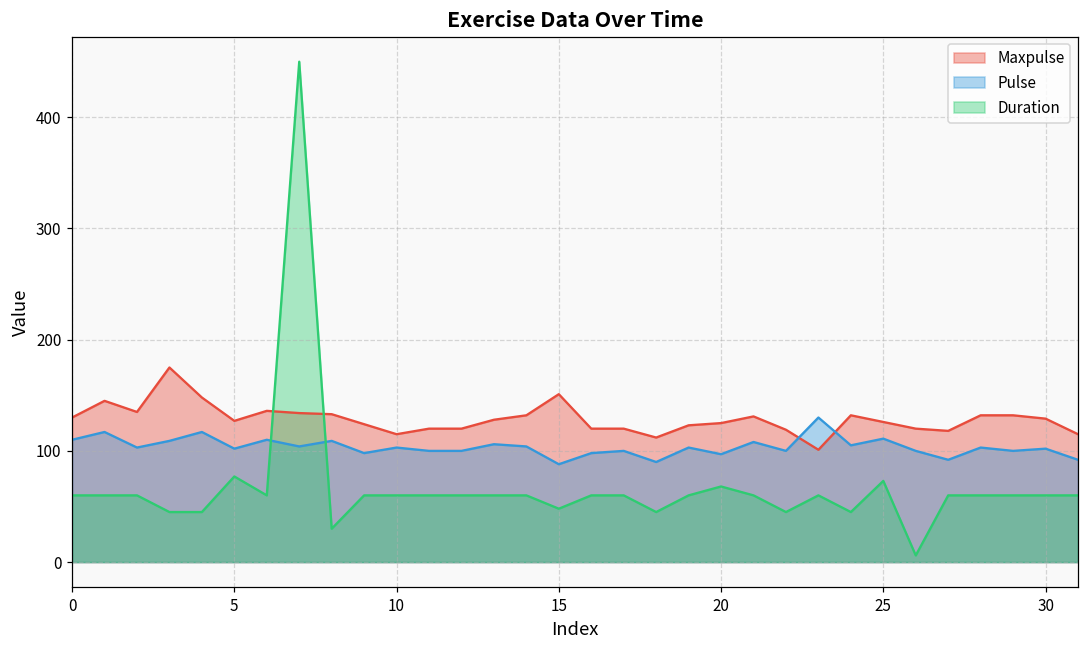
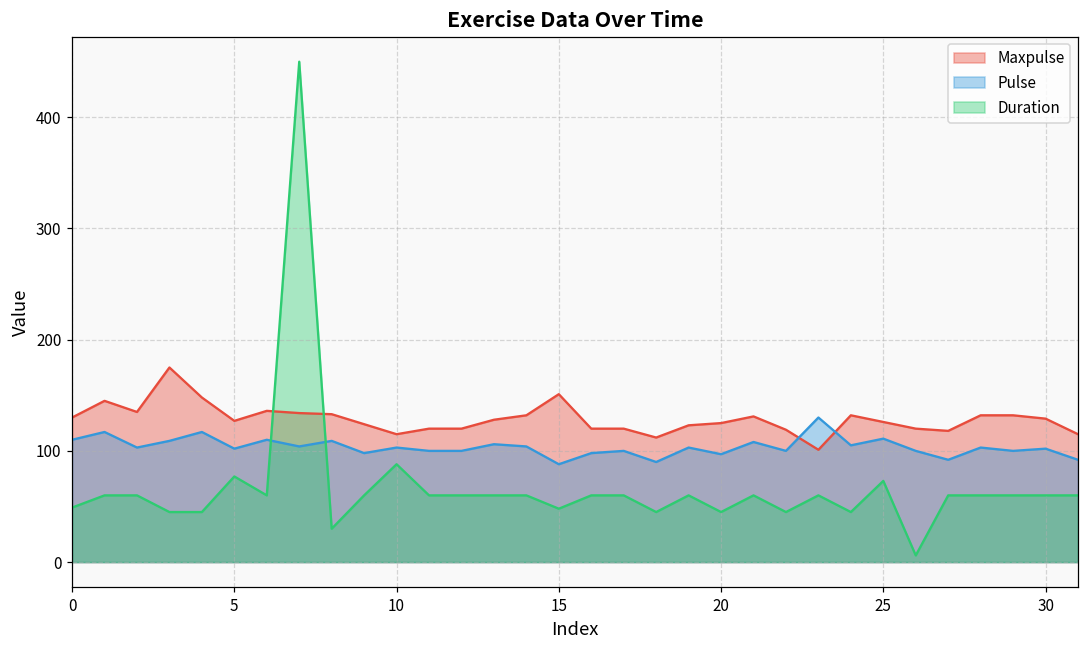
Duration, 0: 60 -> 49
Duration, 10: 60 -> 88
Duration, 20: 68 -> 45
